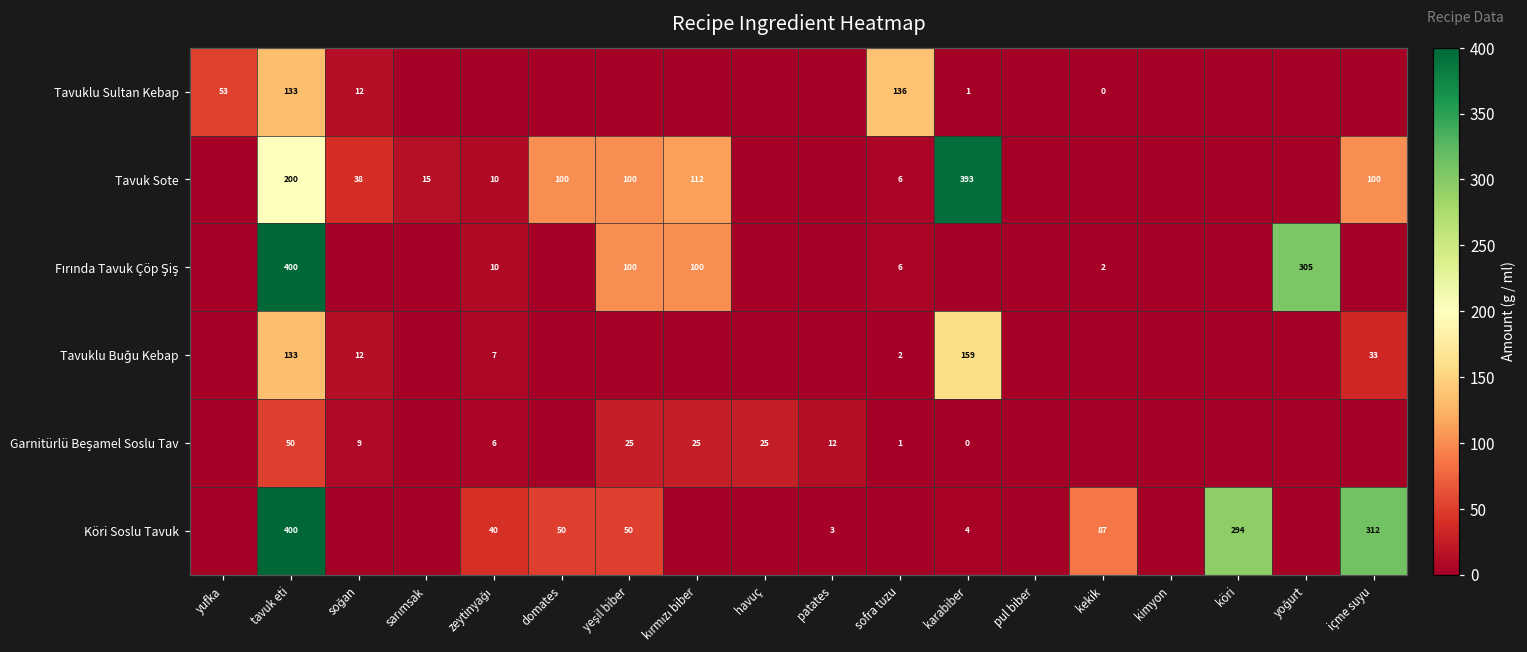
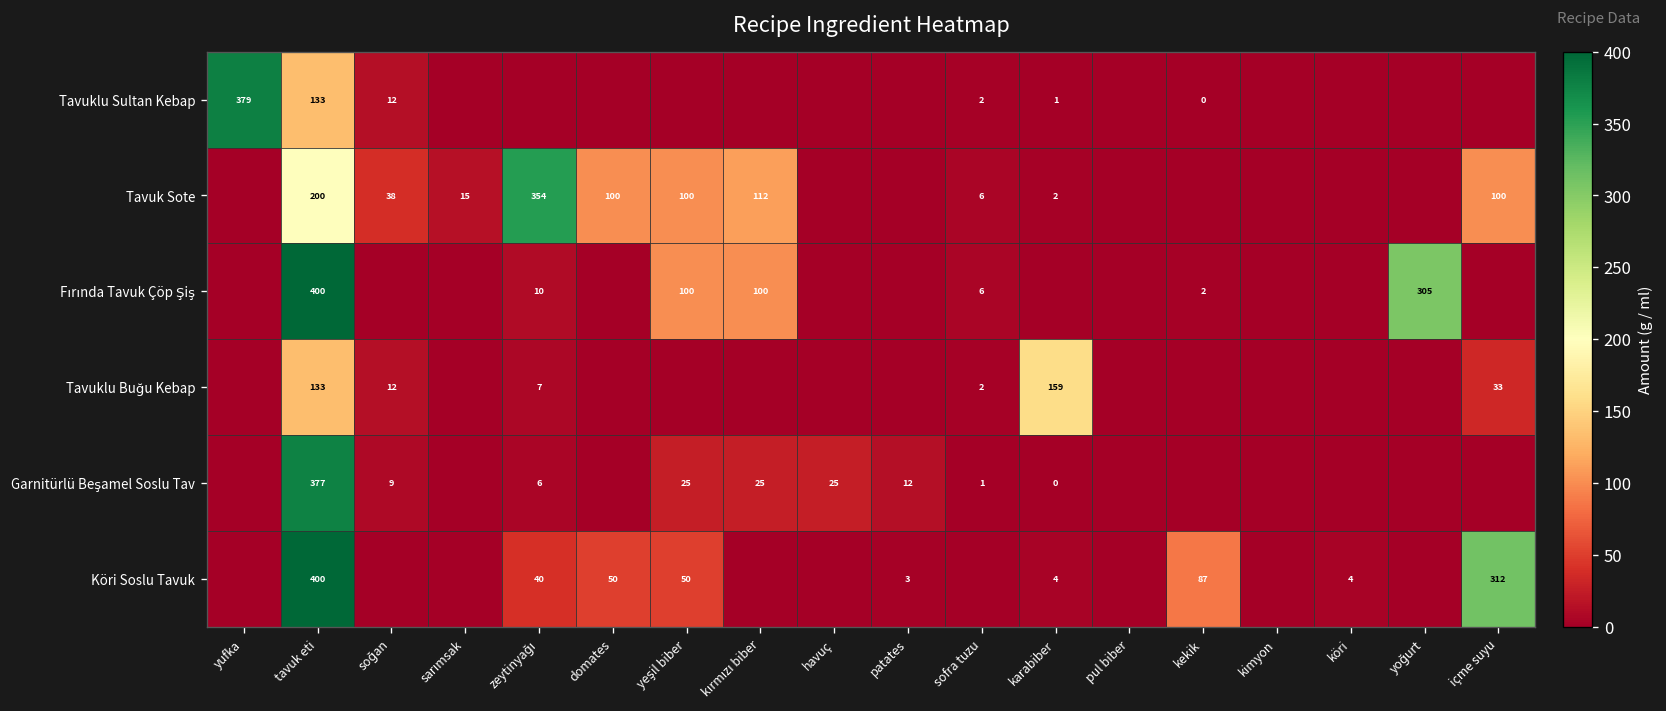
Tavuklu Sultan Kebap, yufka: 53 -> 379
Tavuklu Sultan Kebap, sofra tuzu: 136 -> 2
Tavuk Sote, zeytinyağı: 10 -> 354
Tavuk Sote, karabiber: 393 -> 2
Garnitürlü Beşamel Soslu Tav, tavuk eti: 50 -> 377
Köri Soslu Tavuk, köri: 294 -> 4
